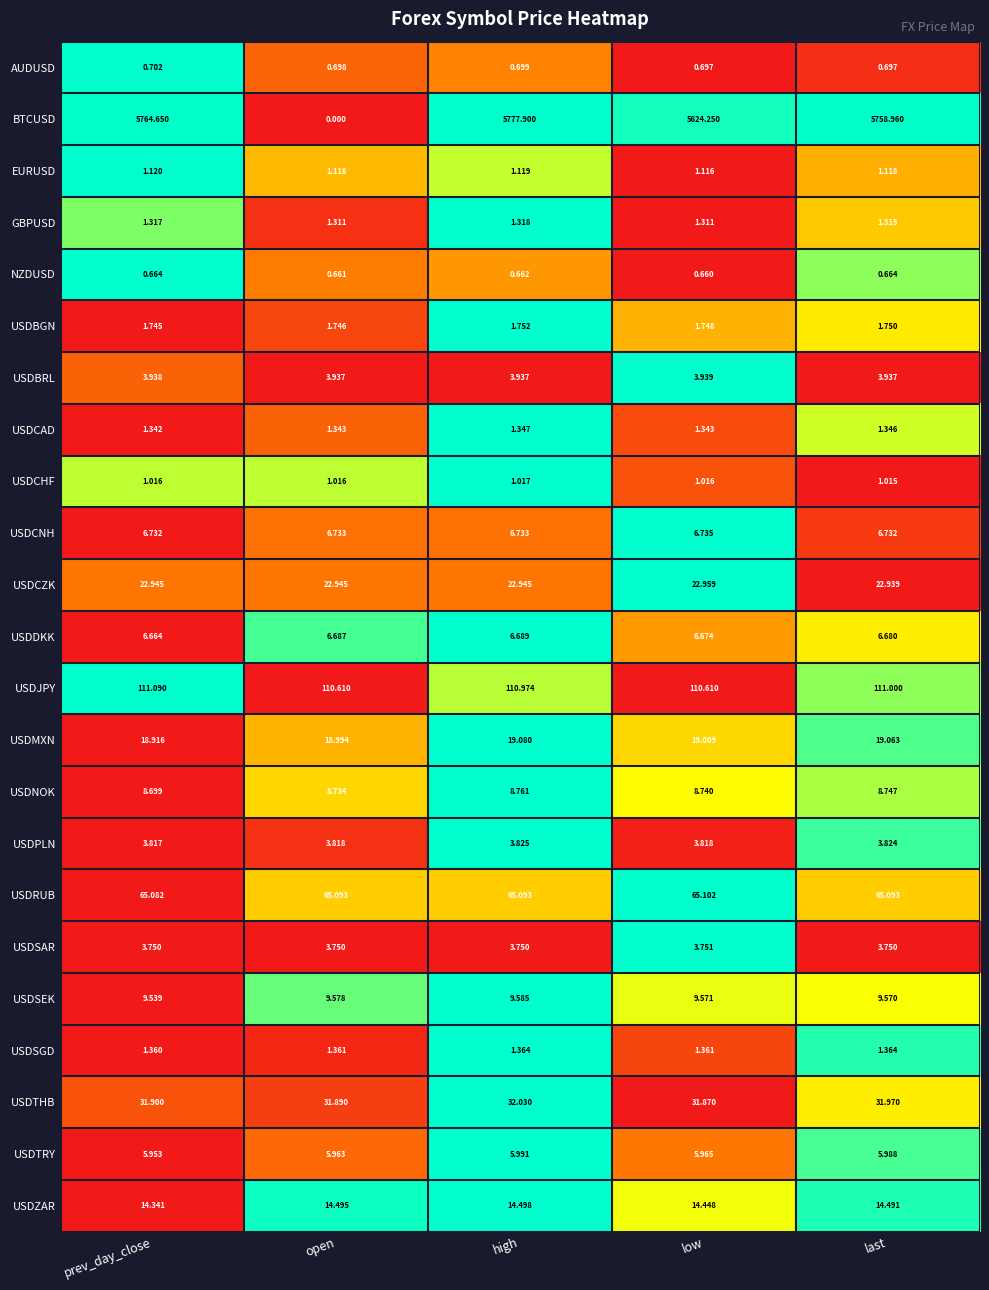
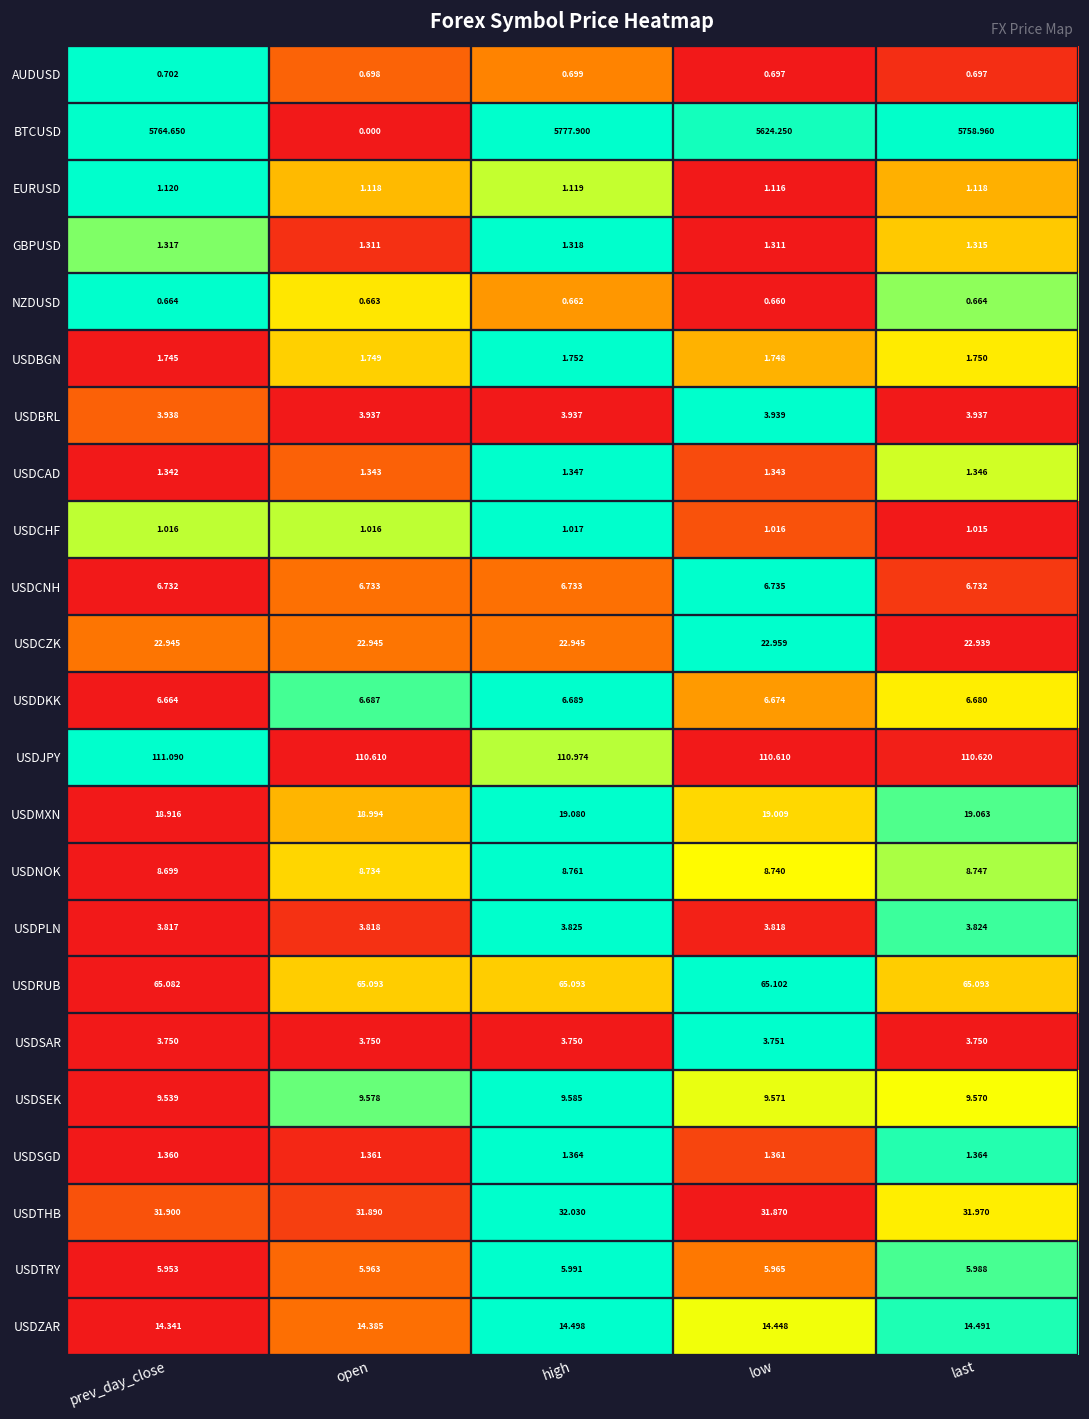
NZDUSD, open: 0.661 -> 0.663
USDBGN, open: 1.746 -> 1.749
USDJPY, last: 111.000 -> 110.620
USDZAR, open: 14.495 -> 14.385
